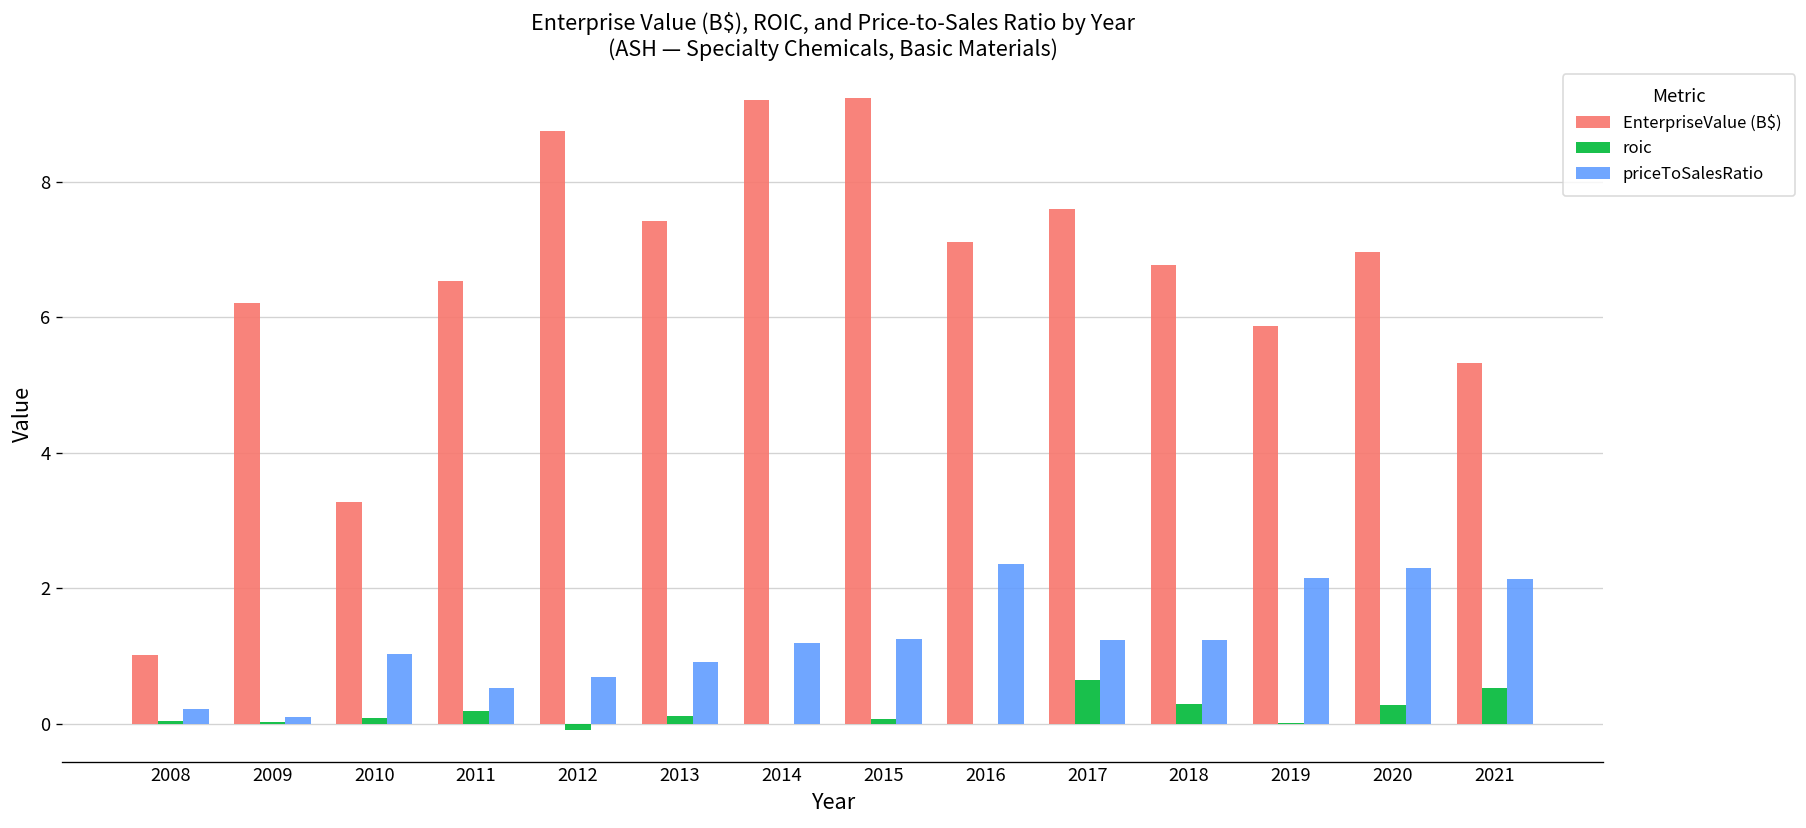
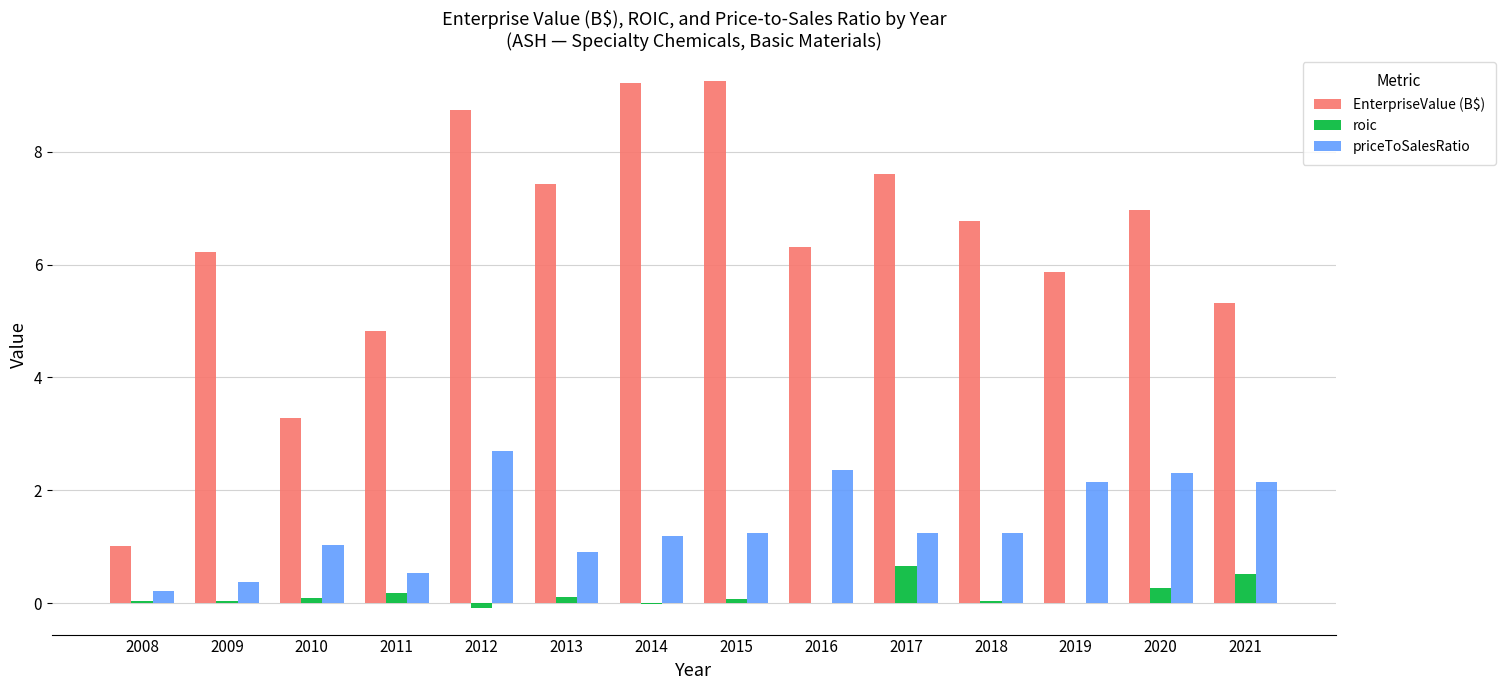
priceToSalesRatio, 2009: 0.1 -> 0.4
EnterpriseValue (B$), 2011: 6.5 -> 4.8
priceToSalesRatio, 2012: 0.7 -> 2.7
EnterpriseValue (B$), 2016: 7.1 -> 6.3
roic, 2018: 0.3 -> 0.0
